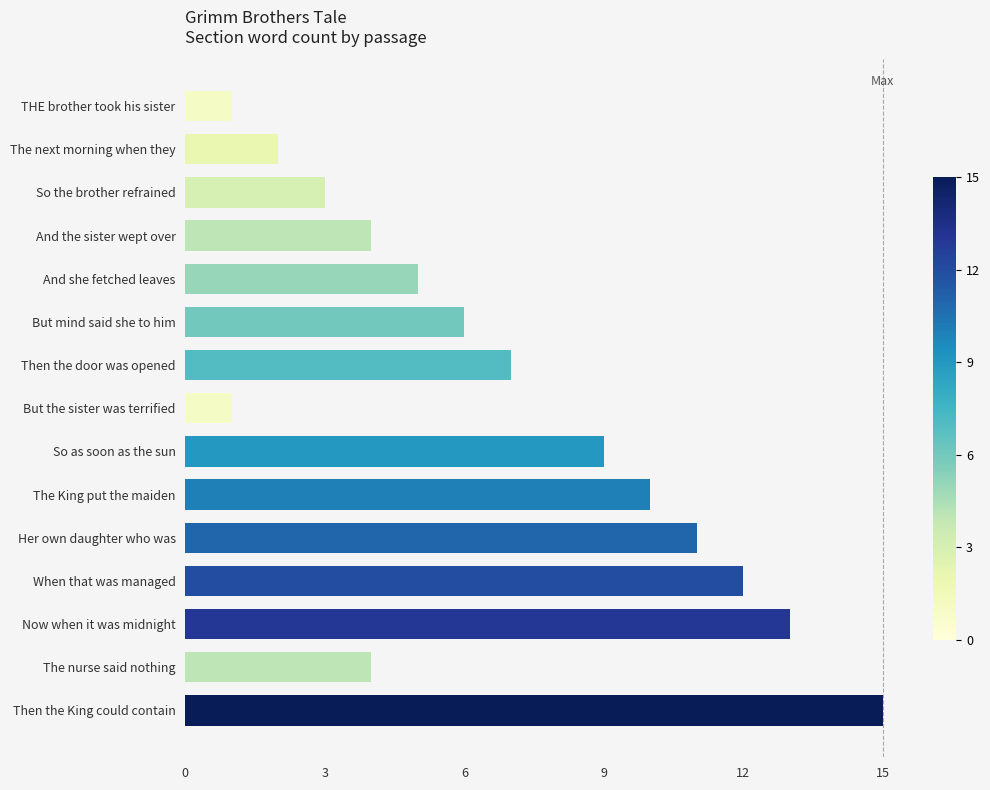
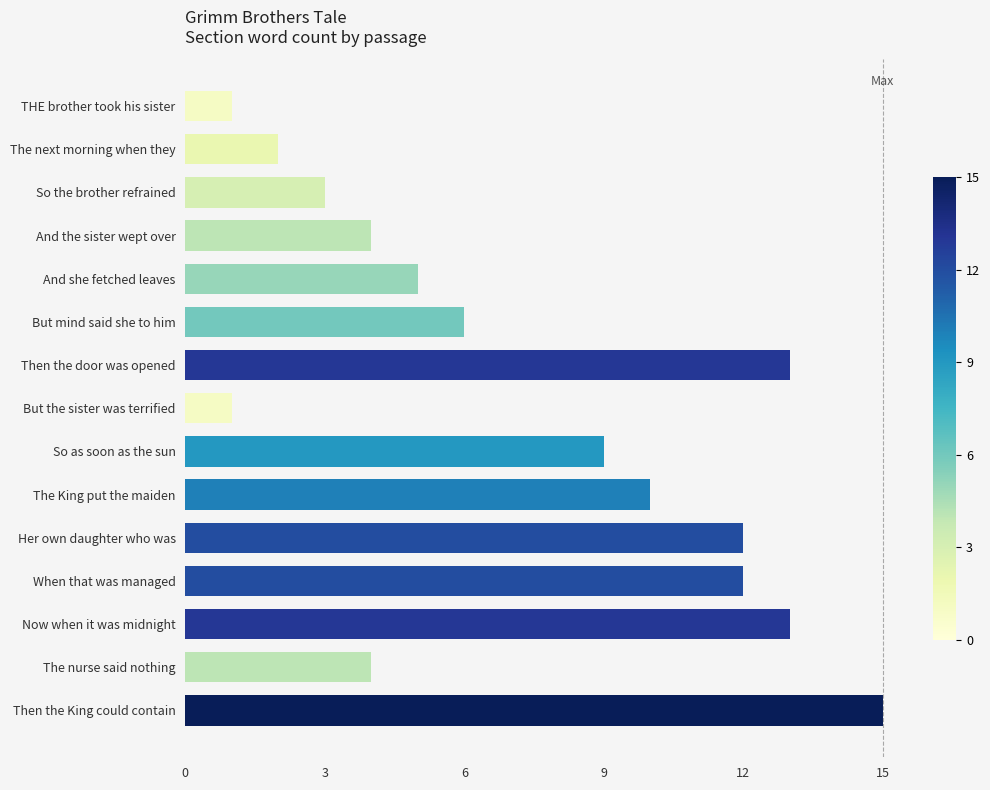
Then the door was opened: 7 -> 13
Her own daughter who was: 11 -> 12
